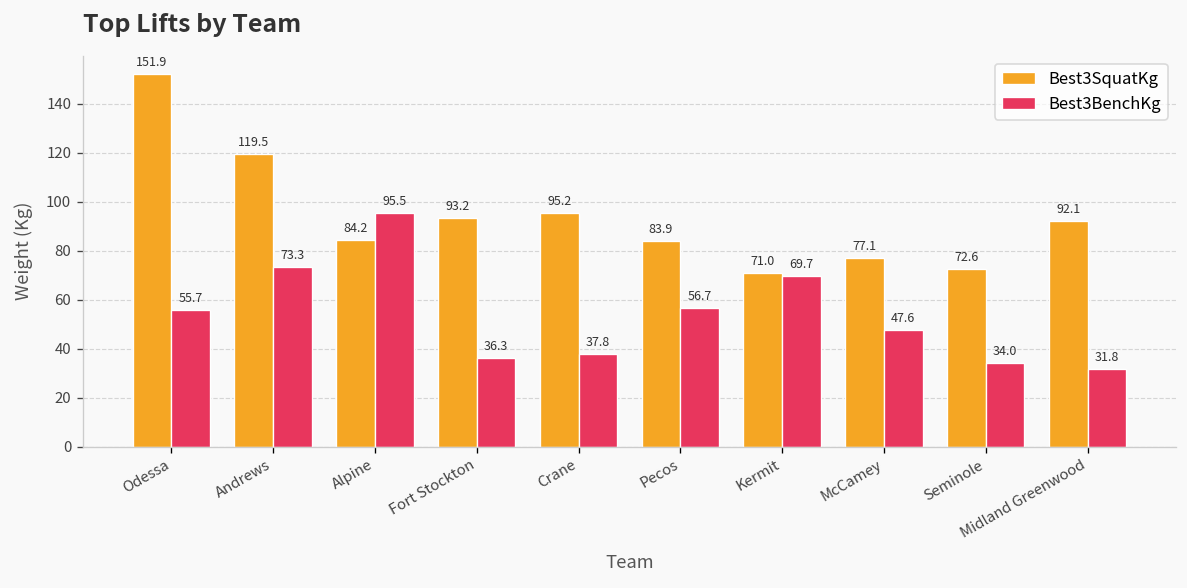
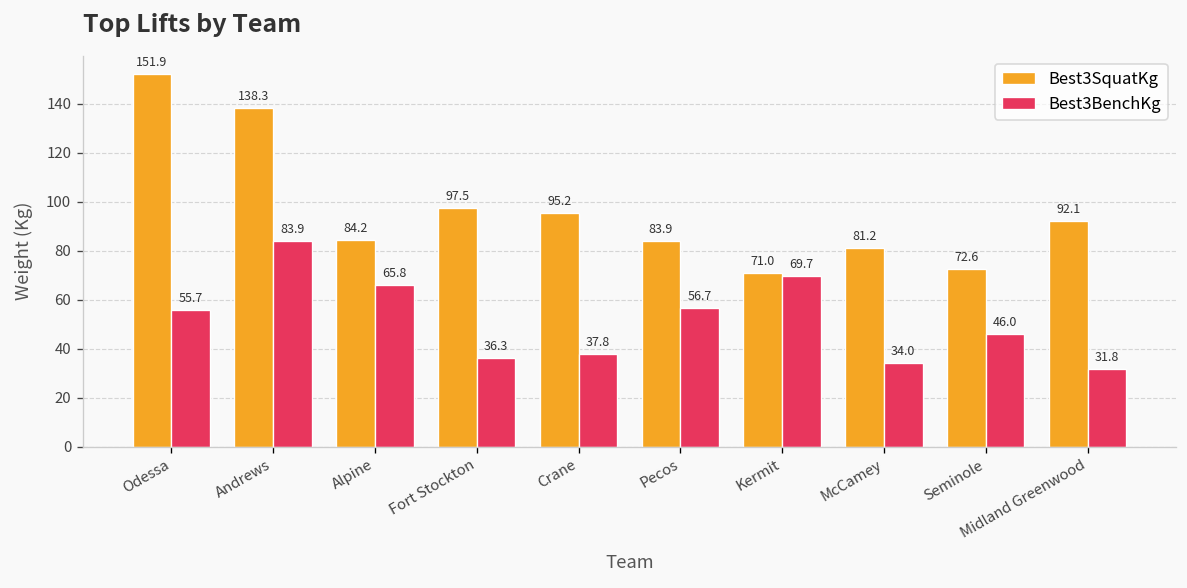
Best3SquatKg, Andrews: 119.5 -> 138.3
Best3BenchKg, Andrews: 73.3 -> 83.9
Best3BenchKg, Alpine: 95.5 -> 65.8
Best3SquatKg, Fort Stockton: 93.2 -> 97.5
Best3SquatKg, McCamey: 77.1 -> 81.2
Best3BenchKg, McCamey: 47.6 -> 34.0
Best3BenchKg, Seminole: 34.0 -> 46.0
